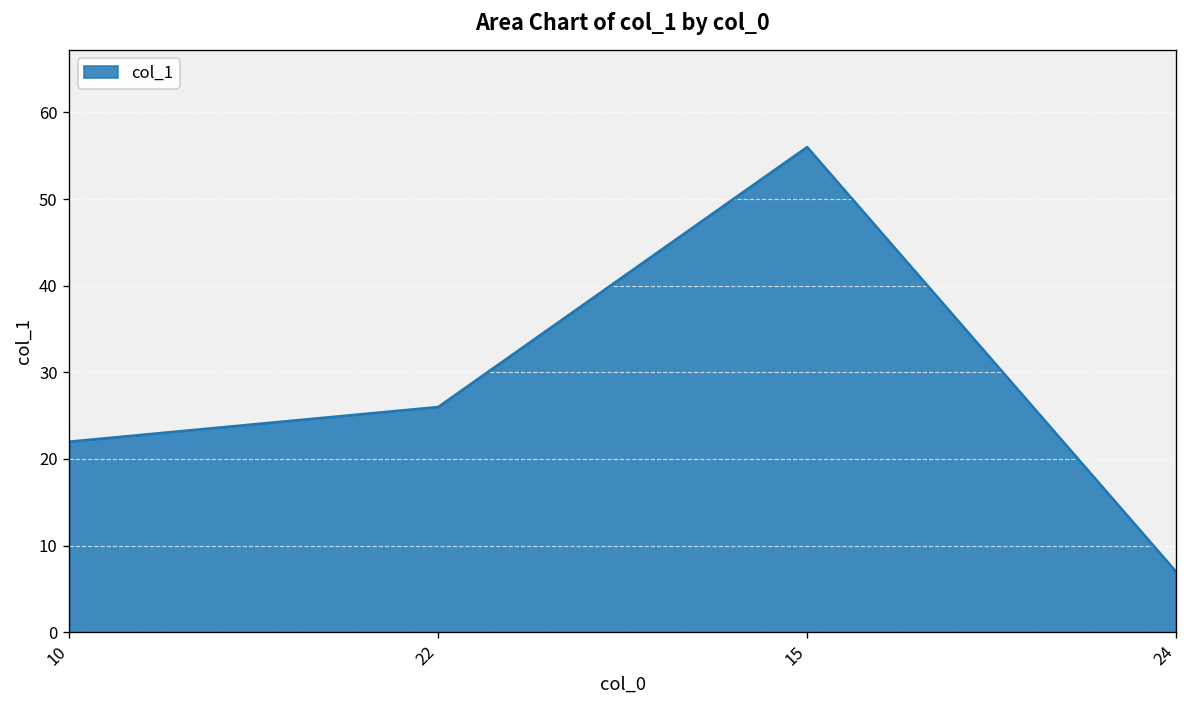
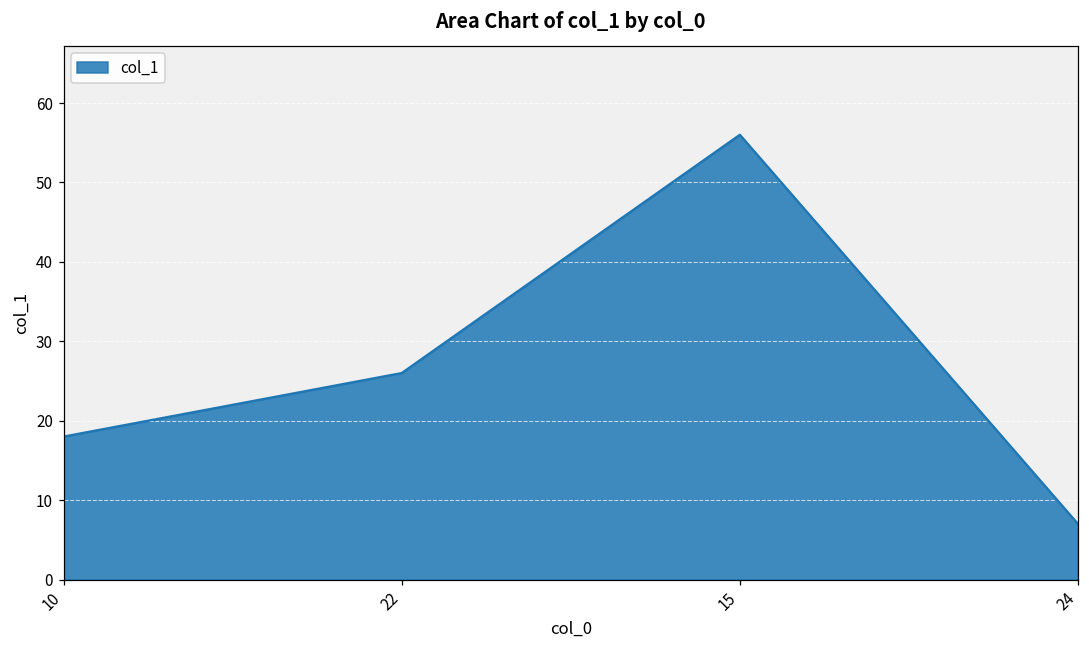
10: 22 -> 18
